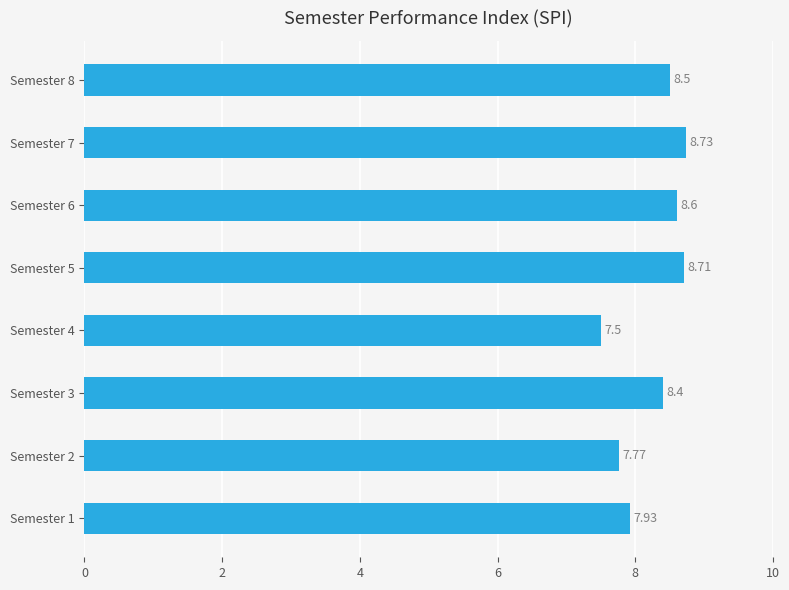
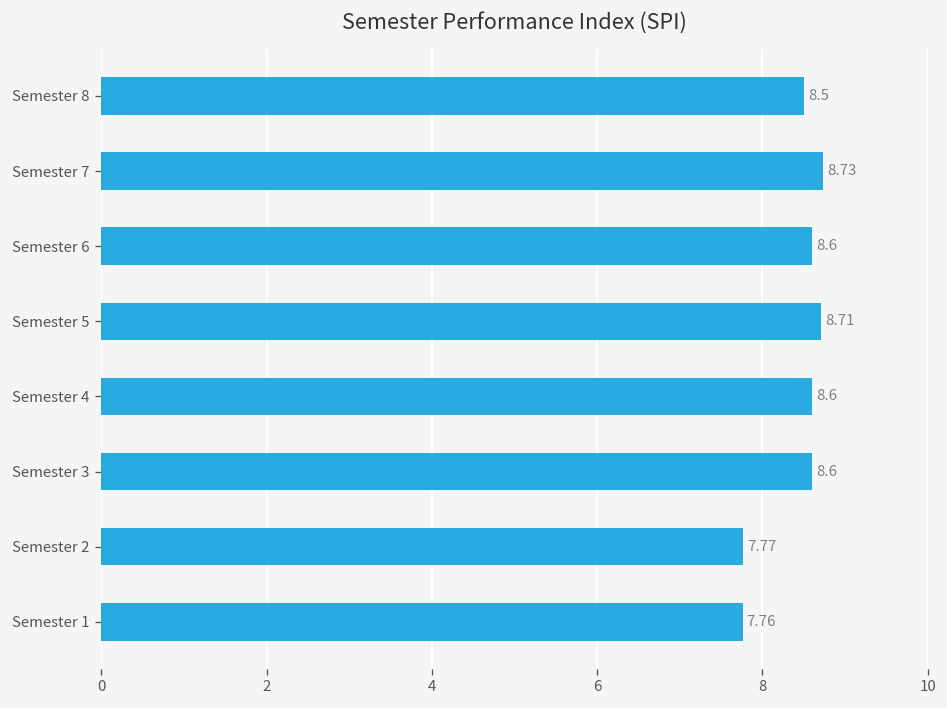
Semester 4: 7.5 -> 8.6
Semester 3: 8.4 -> 8.6
Semester 1: 7.93 -> 7.76
